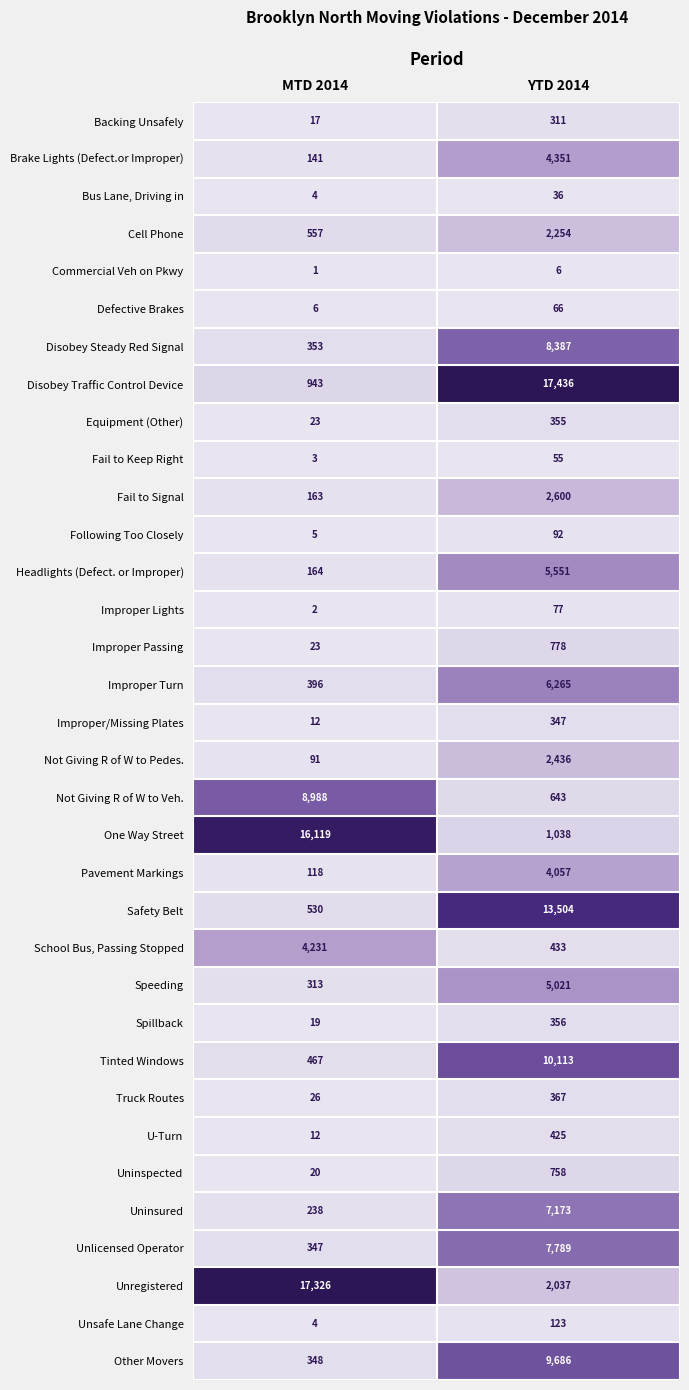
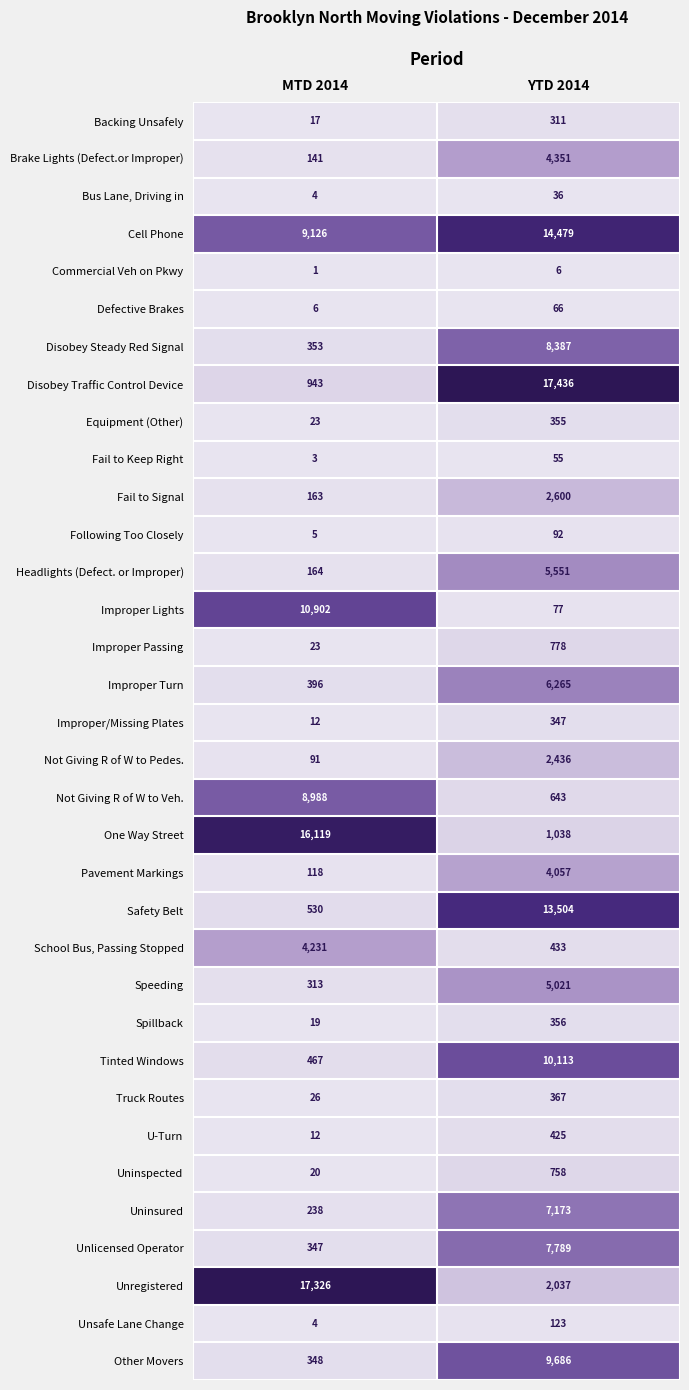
Cell Phone, MTD 2014: 557 -> 9,126
Cell Phone, YTD 2014: 2,254 -> 14,479
Improper Lights, MTD 2014: 2 -> 10,902
